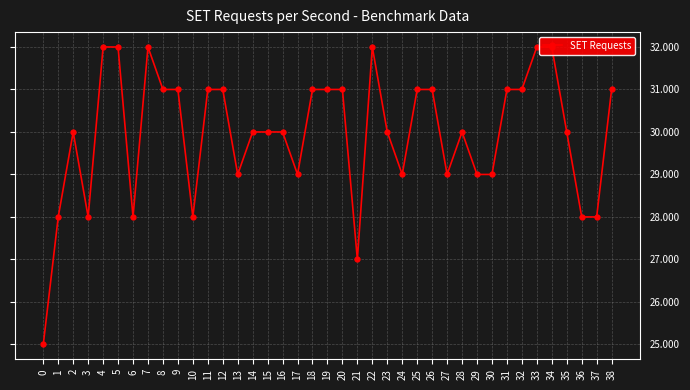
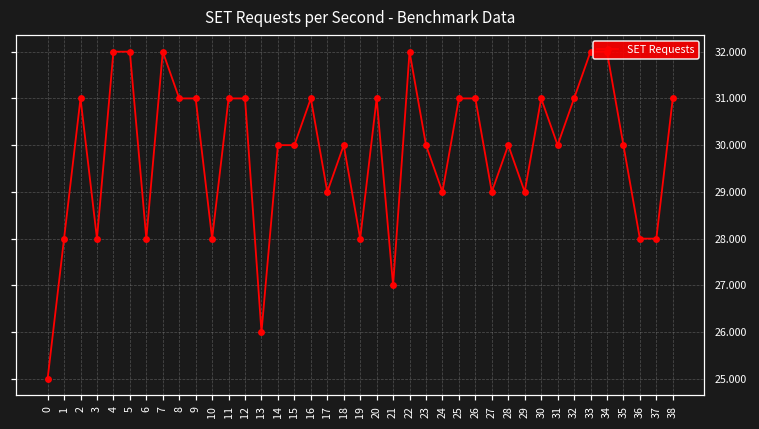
2: 30 -> 31
13: 29 -> 26
16: 30 -> 31
18: 31 -> 30
19: 31 -> 28
30: 29 -> 31
31: 31 -> 30
